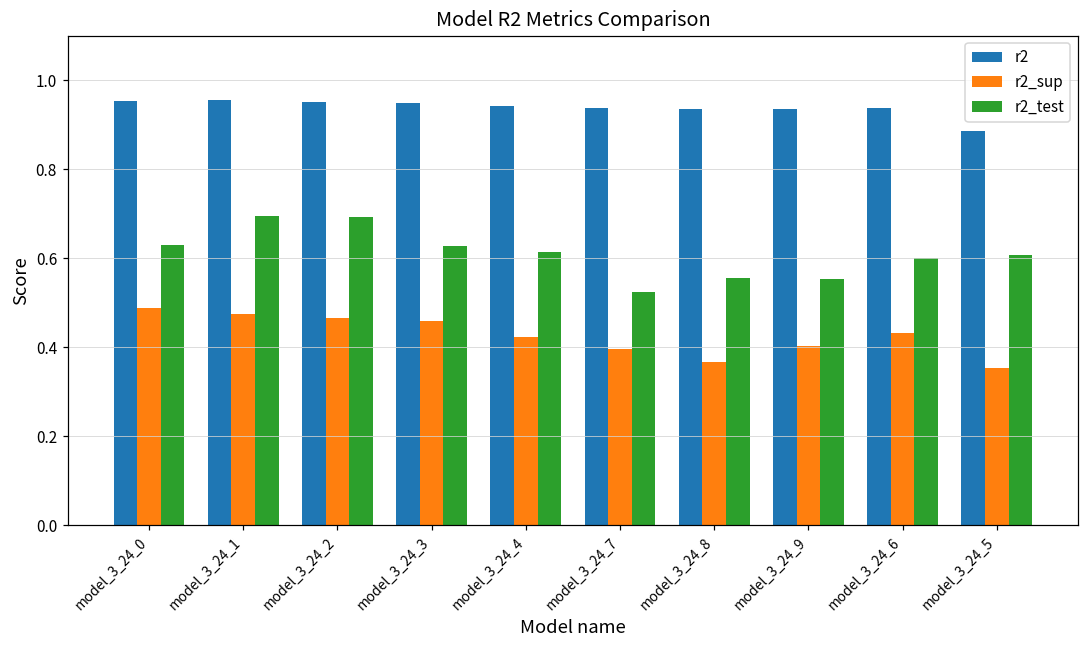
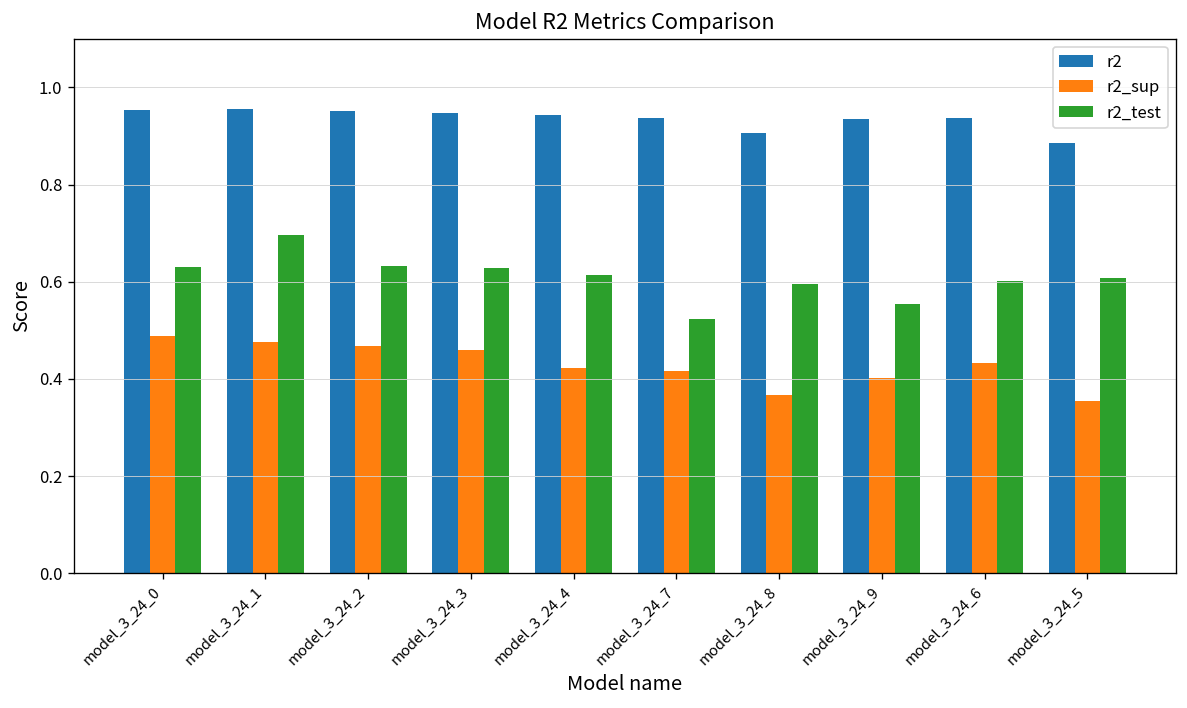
r2_test, model_3_24_2: 0.69 -> 0.63
r2_sup, model_3_24_7: 0.40 -> 0.42
r2, model_3_24_8: 0.93 -> 0.91
r2_test, model_3_24_8: 0.56 -> 0.59
